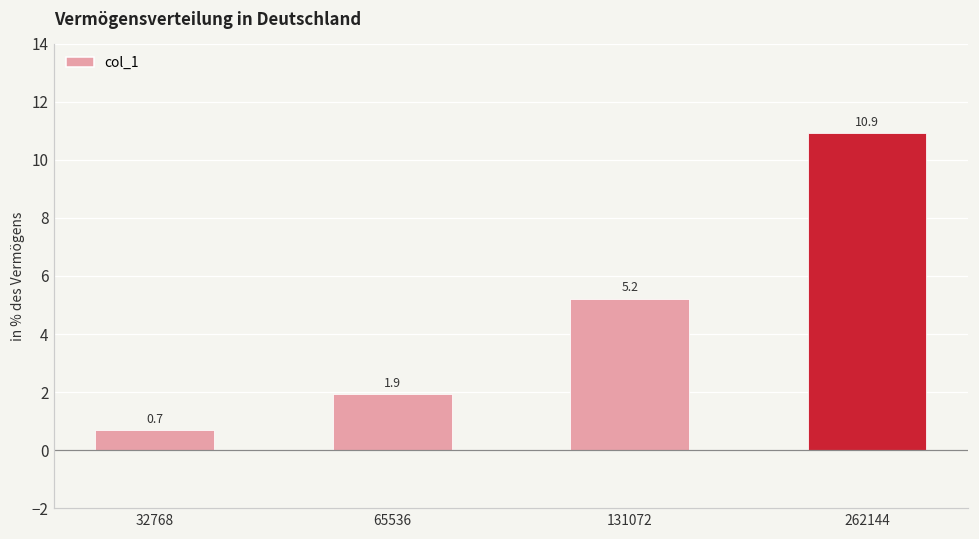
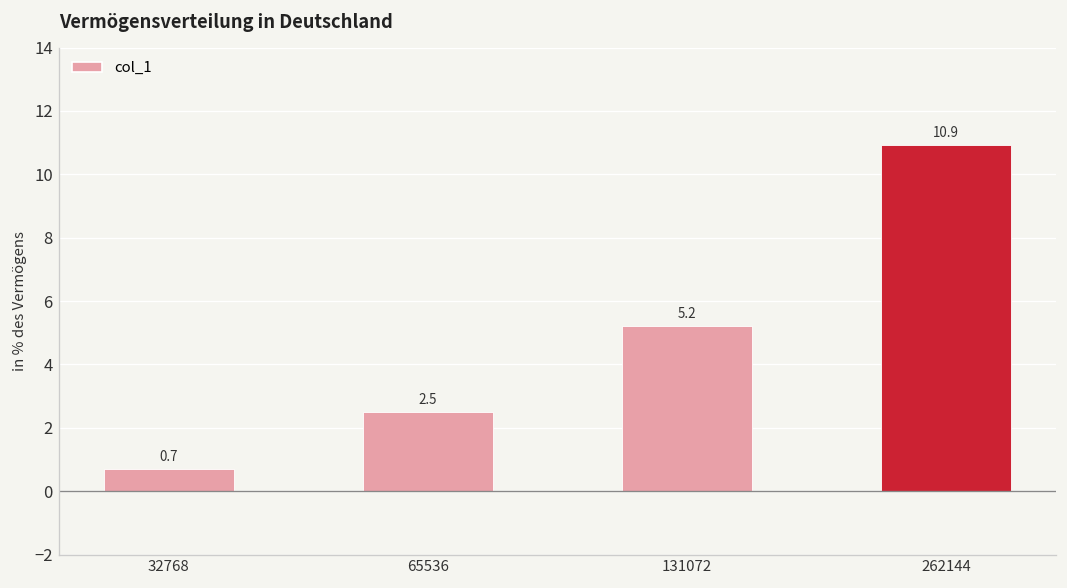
65536: 1.9 -> 2.5
